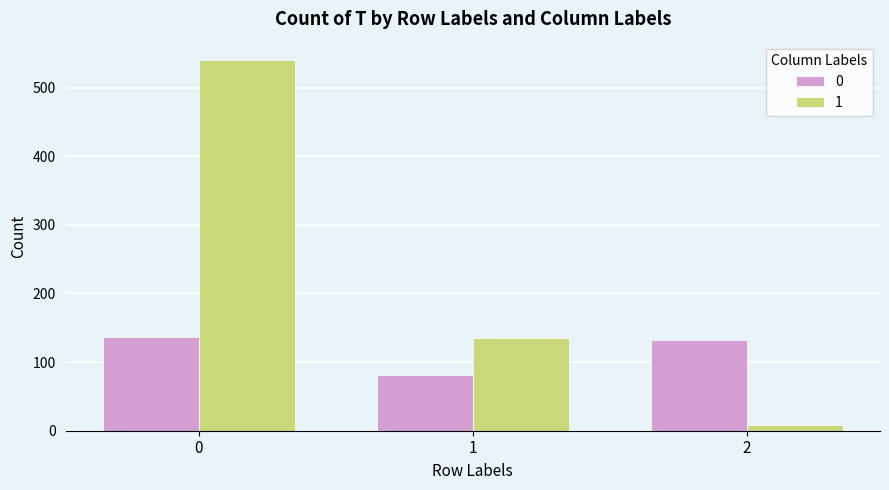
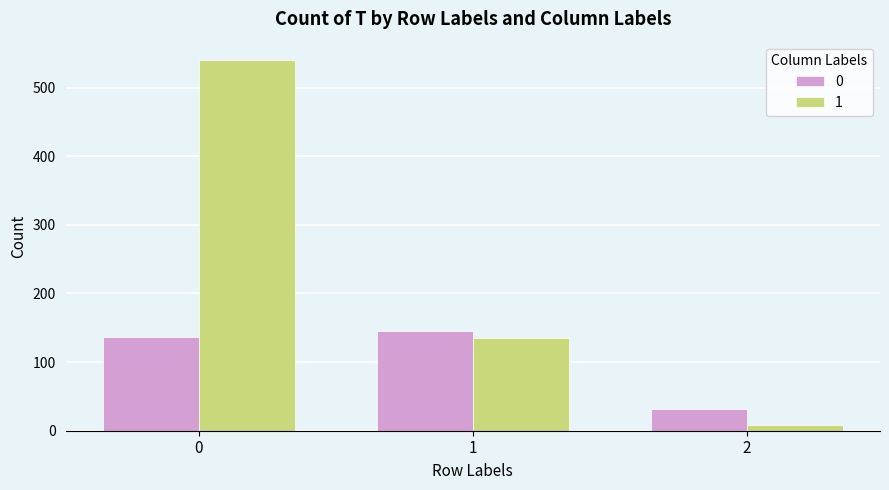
0, 1: 80 -> 150
0, 2: 130 -> 30
